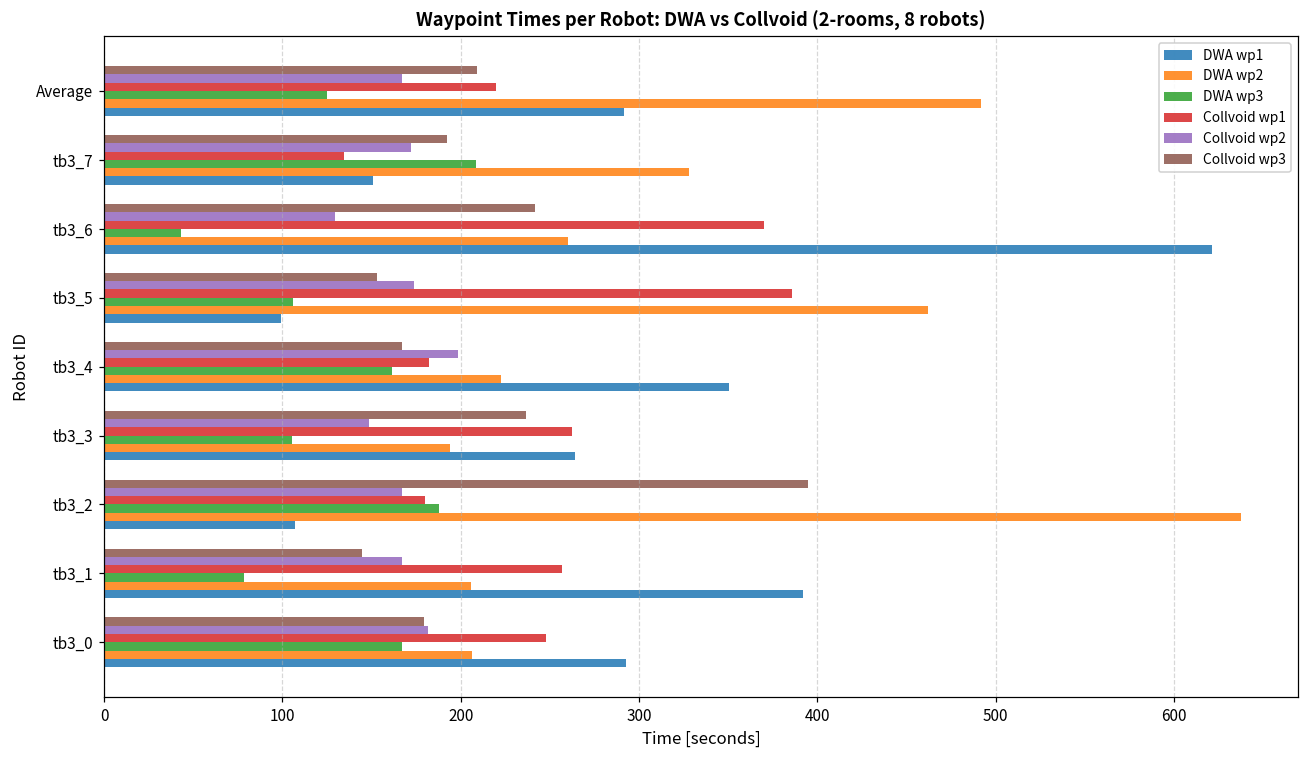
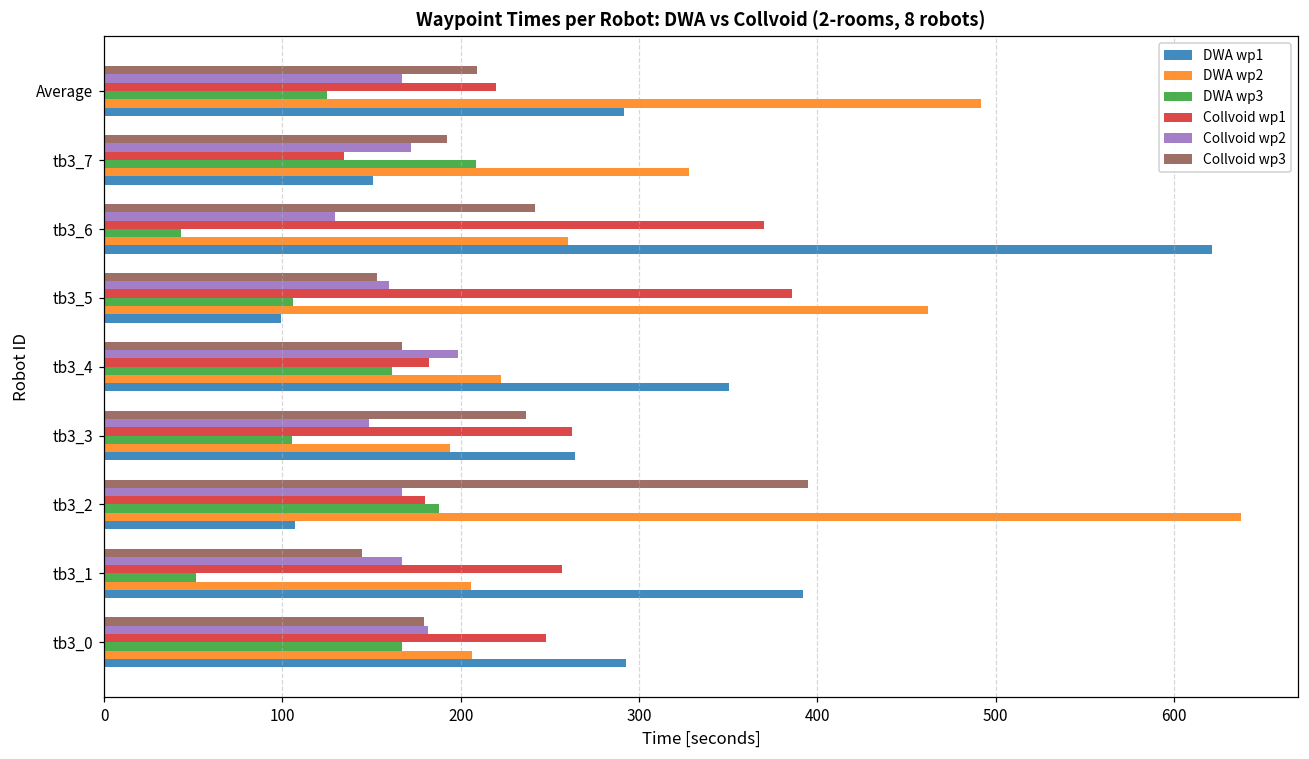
Collvoid wp2, tb3_5: 174 -> 160
DWA wp3, tb3_1: 79 -> 51
